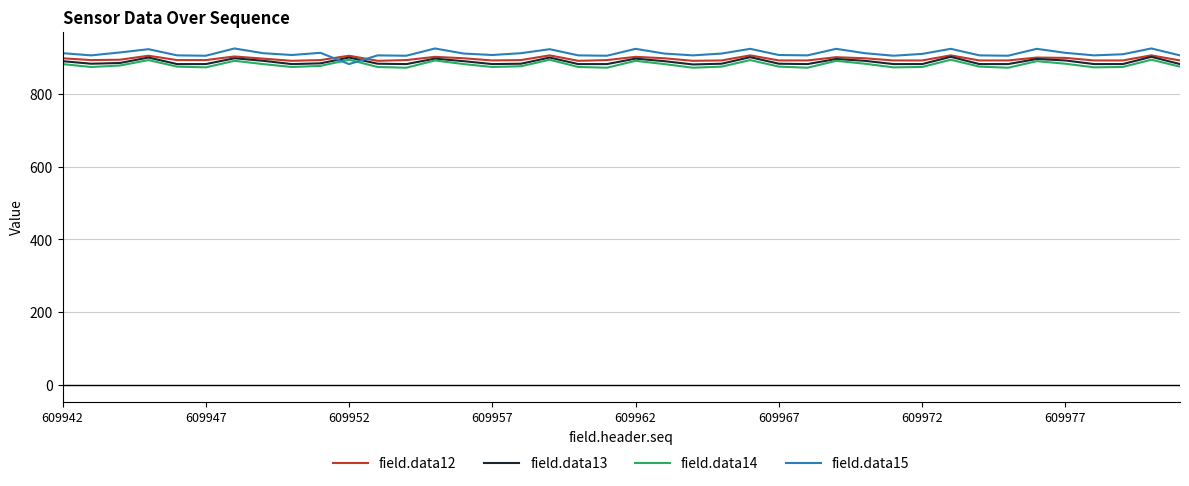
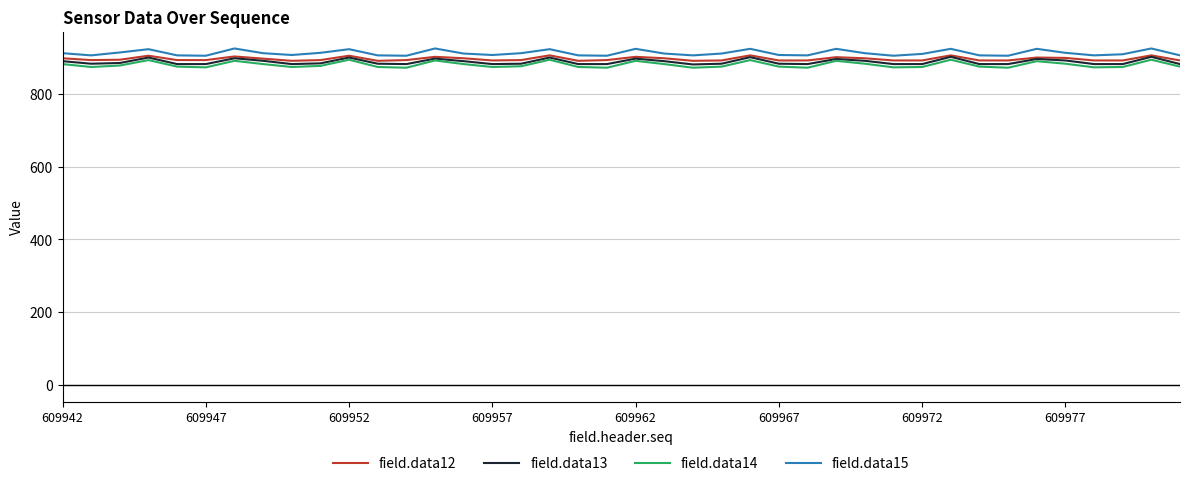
field.data15, 609952: 880 -> 920
